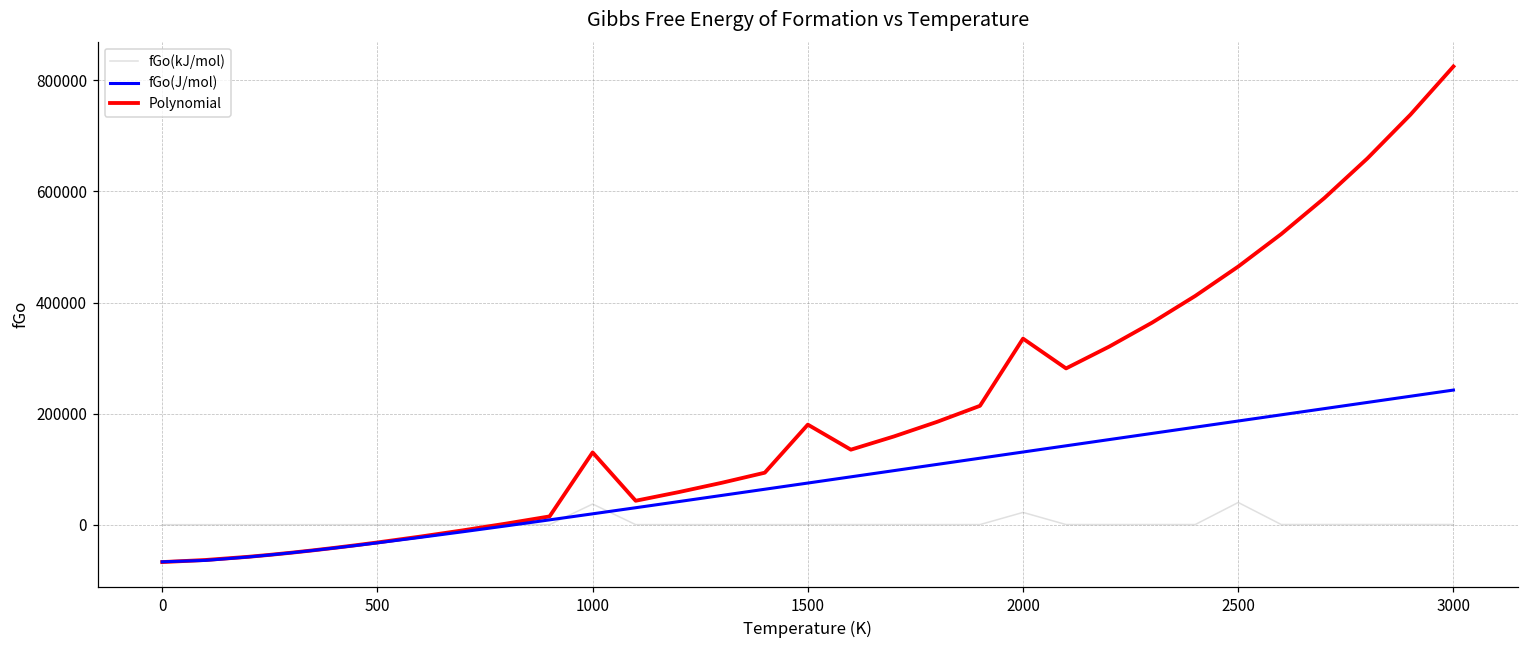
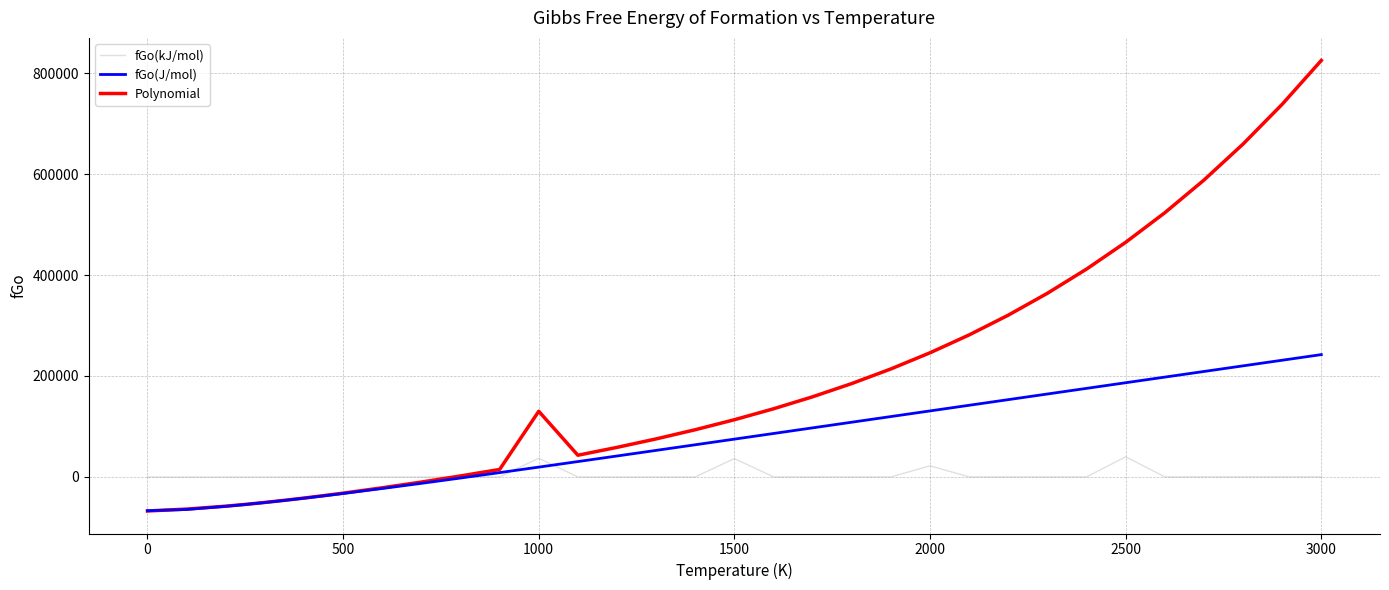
fGo(kJ/mol), 1500: 0 -> 40000
Polynomial, 1500: 180000 -> 110000
Polynomial, 2000: 330000 -> 250000
